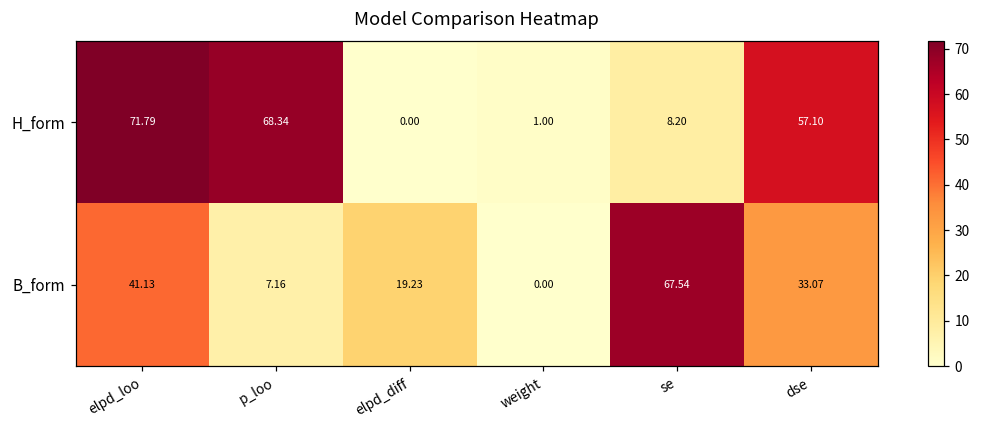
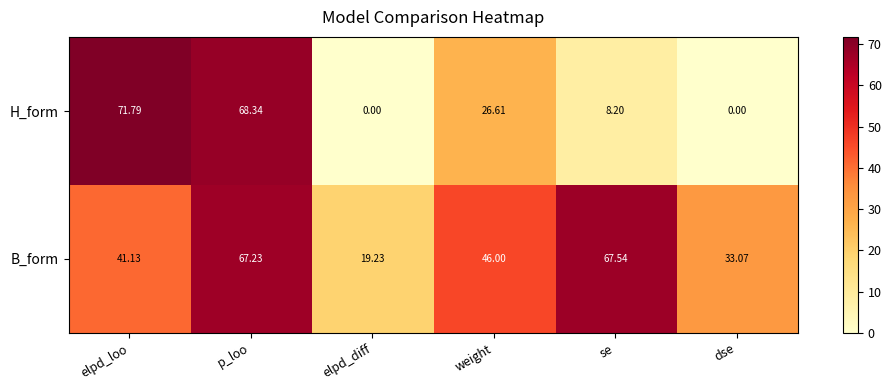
H_form, weight: 1.00 -> 26.61
H_form, dse: 57.10 -> 0.00
B_form, p_loo: 7.16 -> 67.23
B_form, weight: 0.00 -> 46.00
